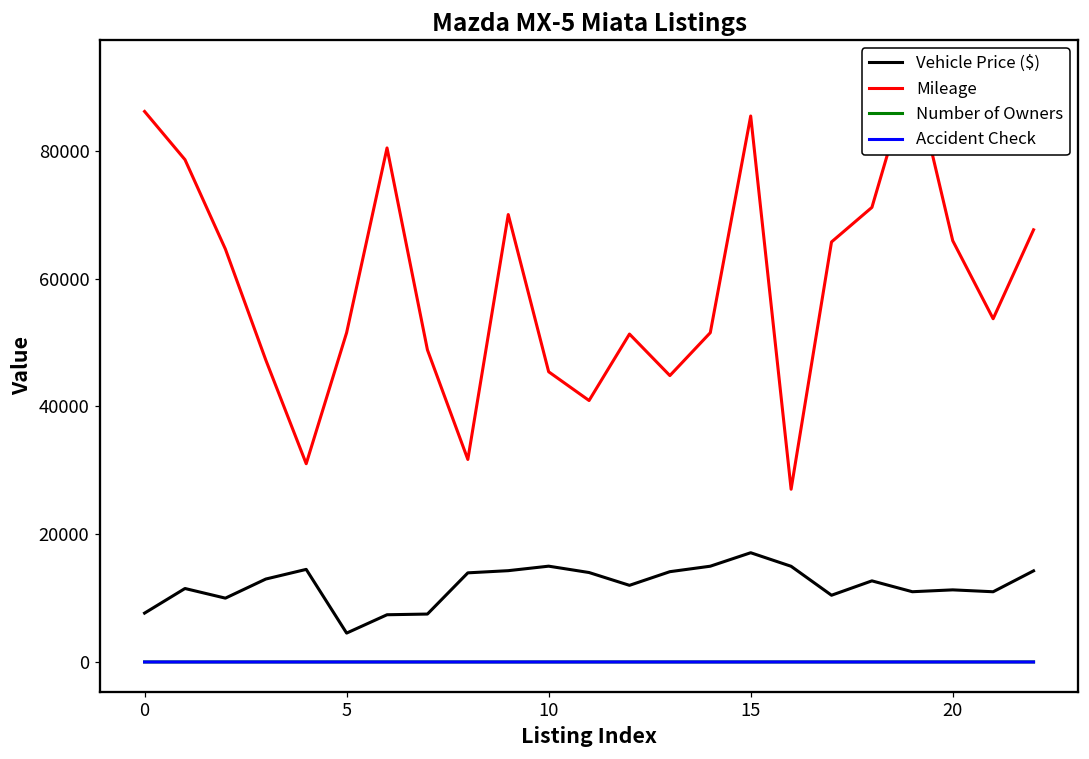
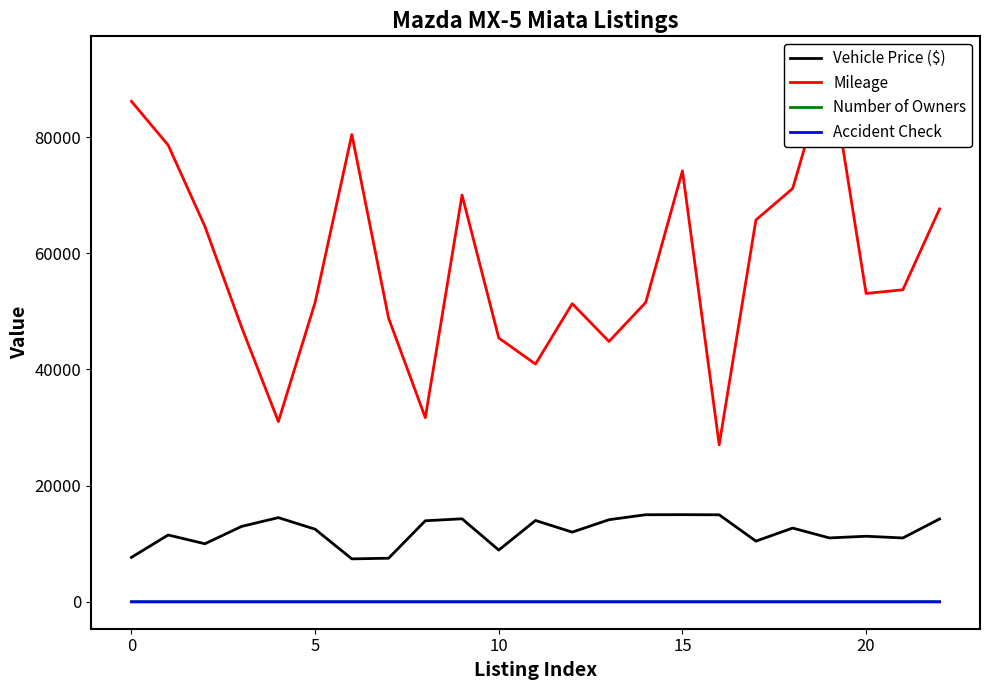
Vehicle Price ($), 5: 5000 -> 12000
Vehicle Price ($), 10: 15000 -> 9000
Vehicle Price ($), 15: 17000 -> 15000
Mileage, 15: 85000 -> 74000
Mileage, 20: 66000 -> 53000
